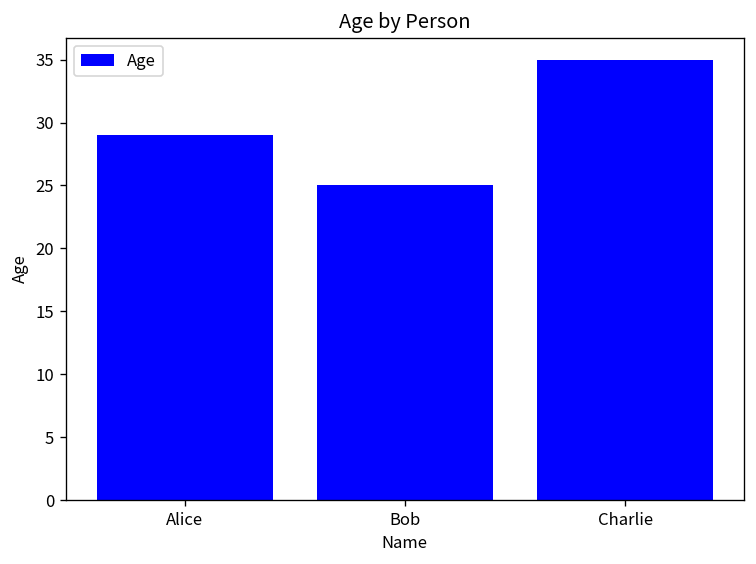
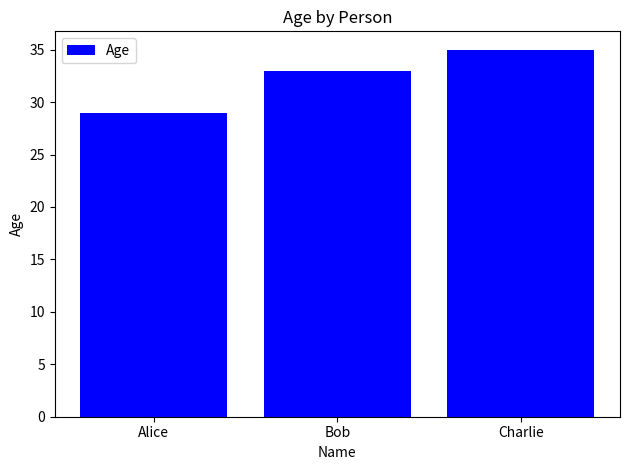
Bob: 25 -> 33
